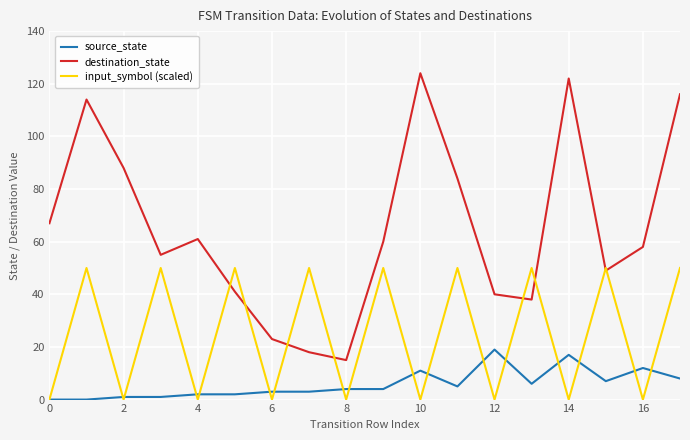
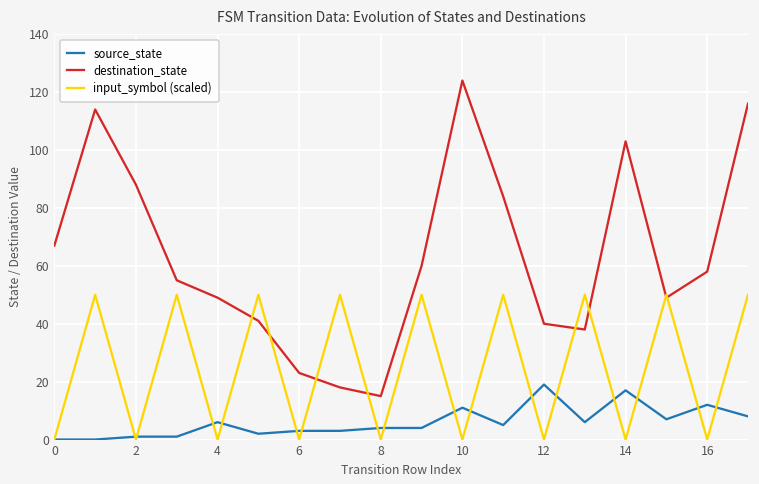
source_state, 4: 2 -> 6
destination_state, 4: 61 -> 49
destination_state, 14: 122 -> 103
